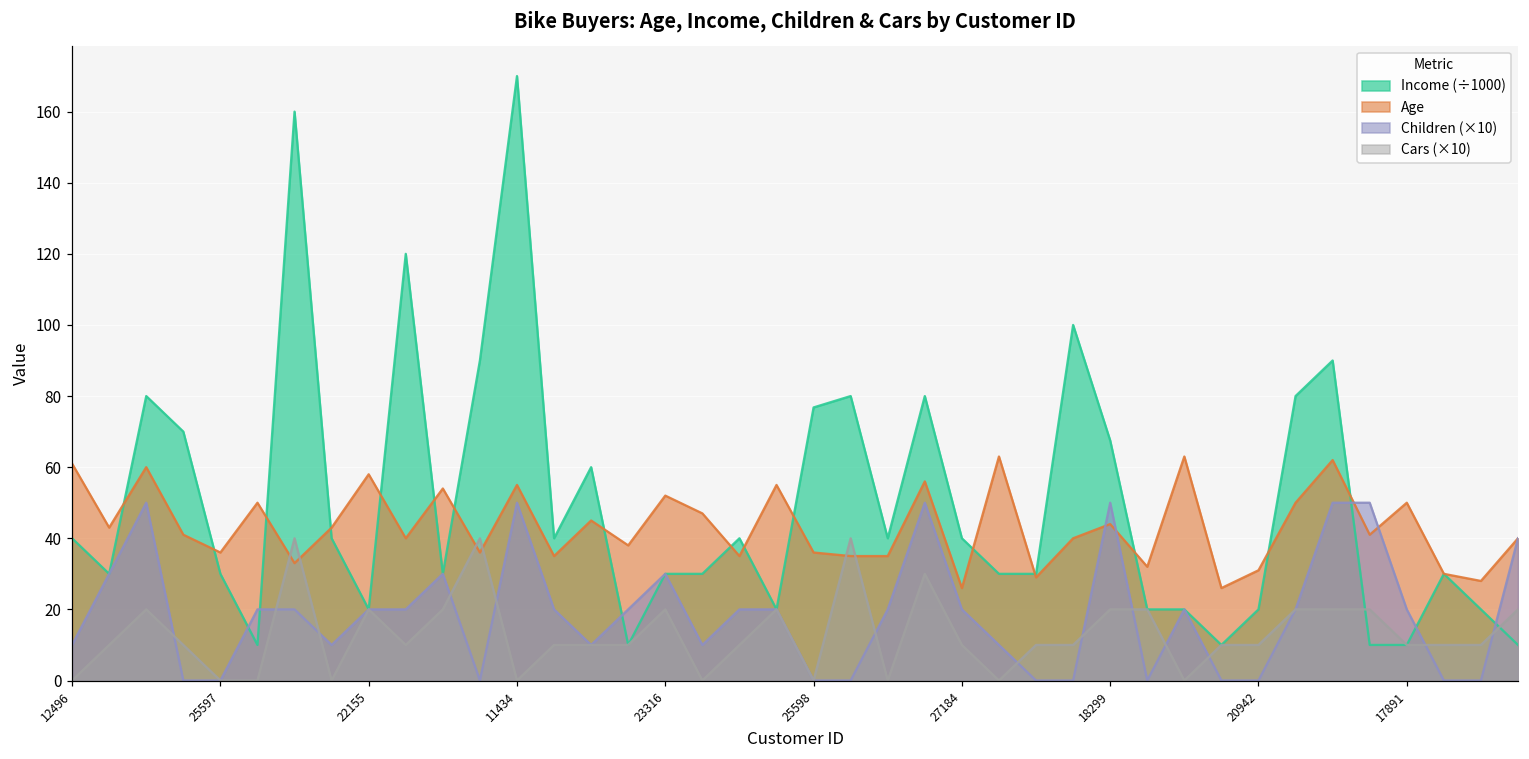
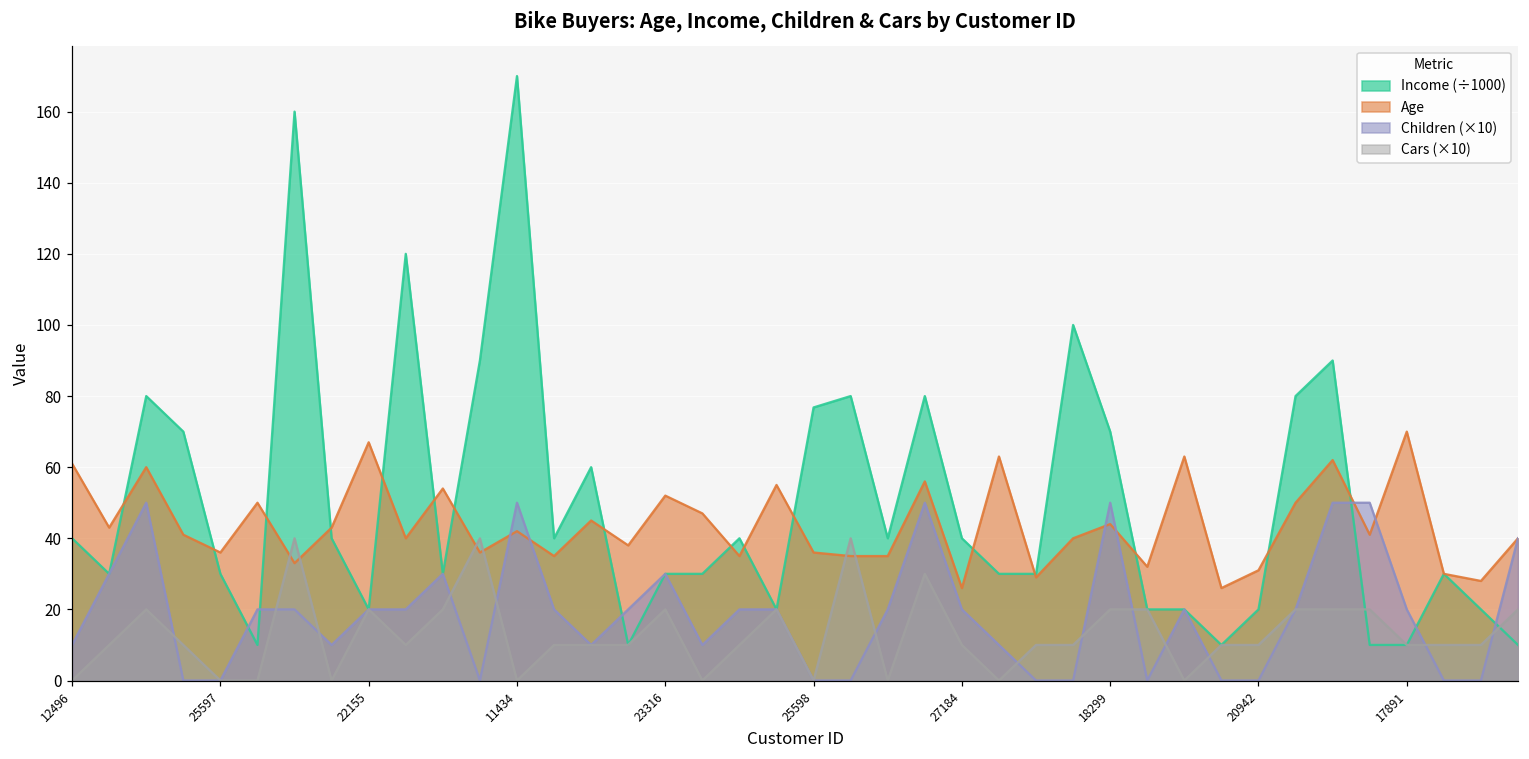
Age, 22155: 58 -> 67
Age, 11434: 55 -> 42
Income (÷1000), 18299: 68 -> 70
Age, 17891: 50 -> 70
